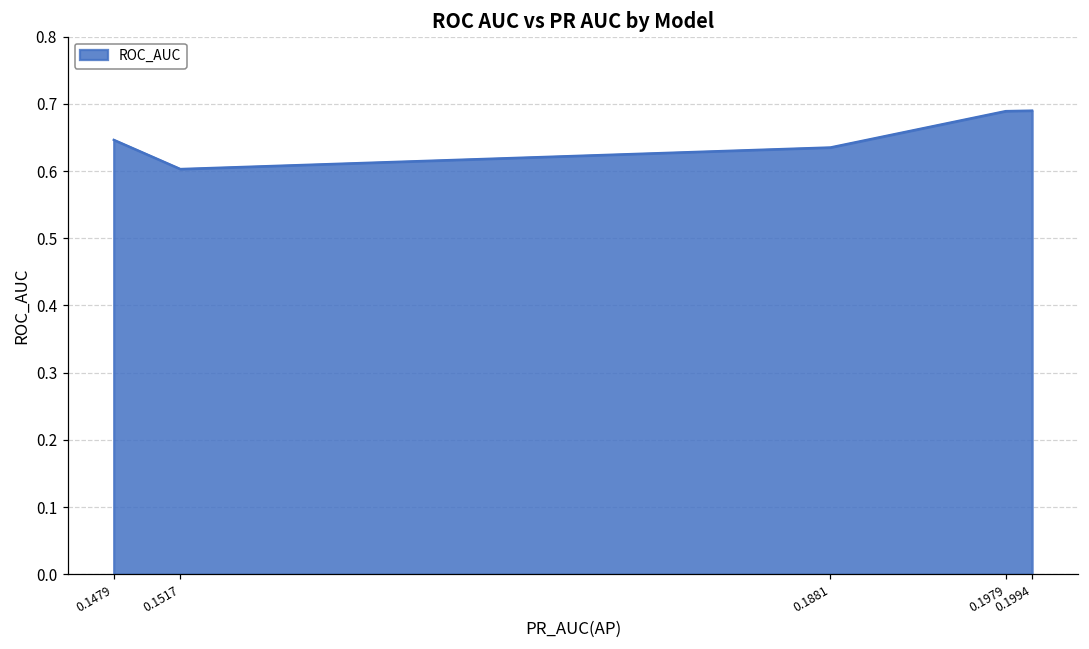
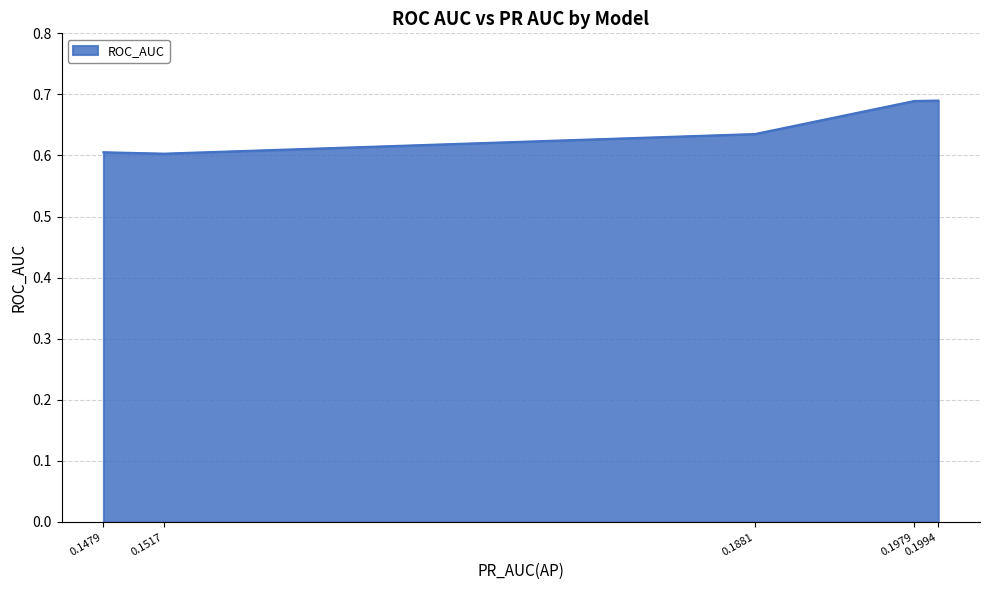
0.1479: 0.65 -> 0.61
